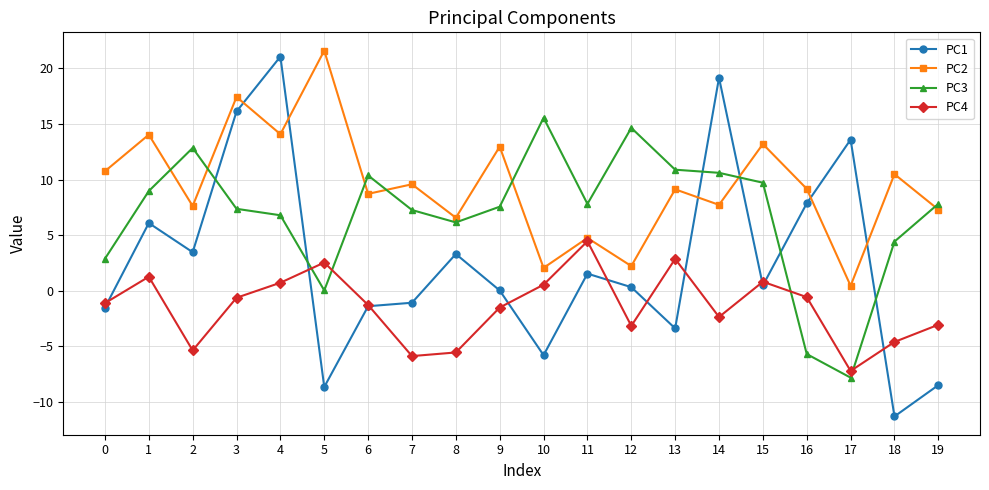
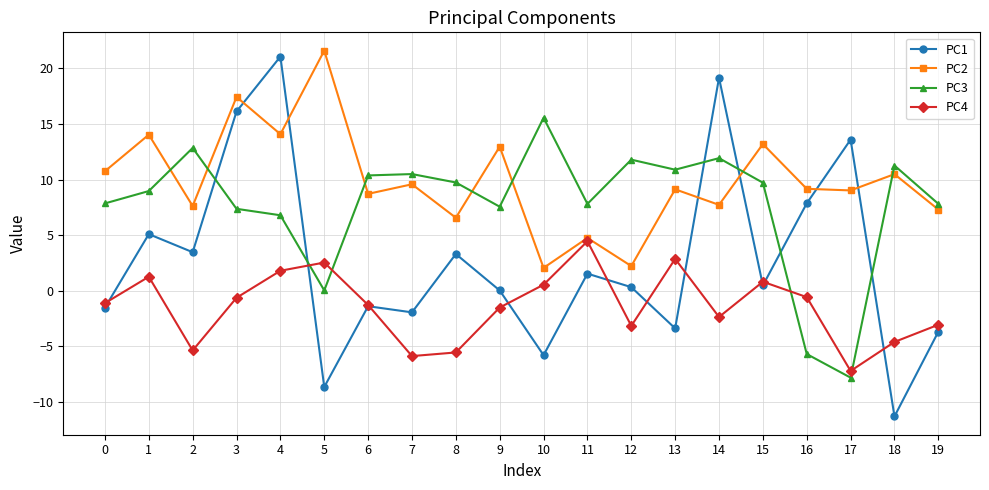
PC3, 0: 2.9 -> 7.9
PC1, 1: 6.1 -> 5.1
PC4, 4: 0.7 -> 1.8
PC1, 7: -1.1 -> -1.9
PC3, 7: 7.3 -> 10.5
PC3, 8: 6.1 -> 9.7
PC3, 12: 14.6 -> 11.8
PC3, 14: 10.6 -> 11.9
PC2, 17: 0.4 -> 9.0
PC3, 18: 4.4 -> 11.3
PC1, 19: -8.5 -> -3.7
